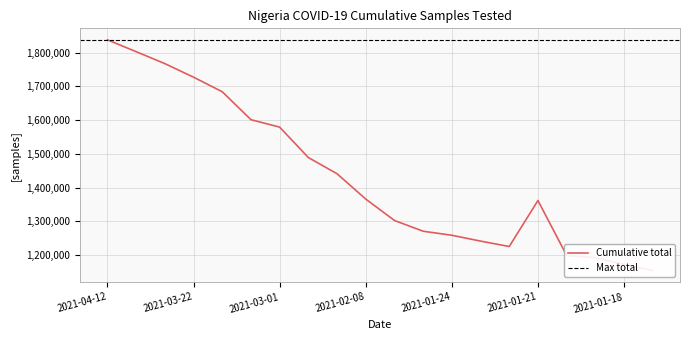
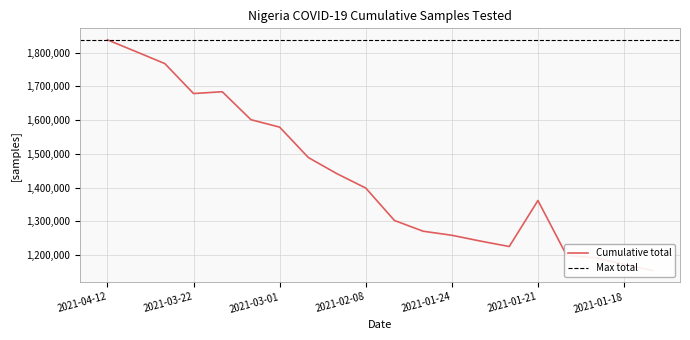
2021-03-22: 1,730,000 -> 1,680,000
2021-02-08: 1,370,000 -> 1,400,000
